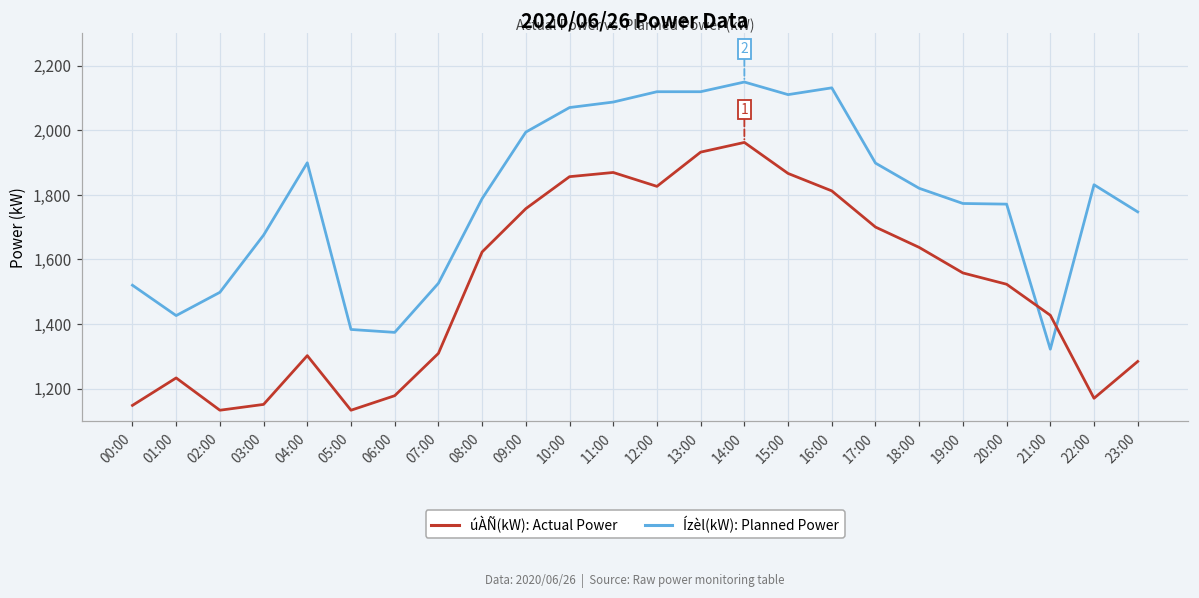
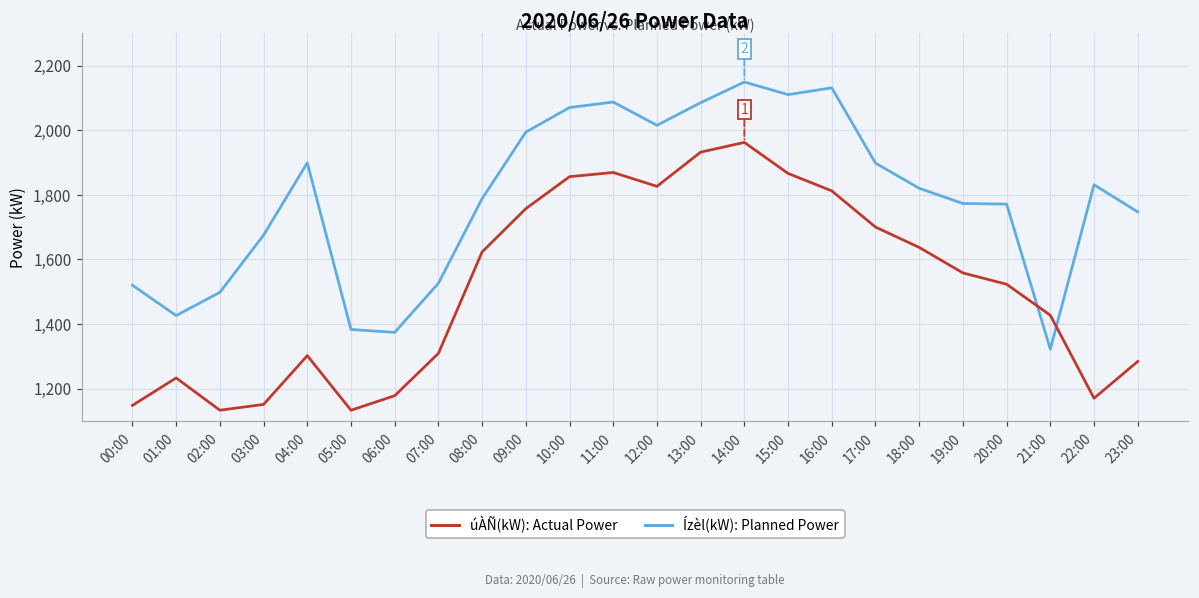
Ízèl(kW): Planned Power, 12:00: 2,120 -> 2,020
Ízèl(kW): Planned Power, 13:00: 2,120 -> 2,090
